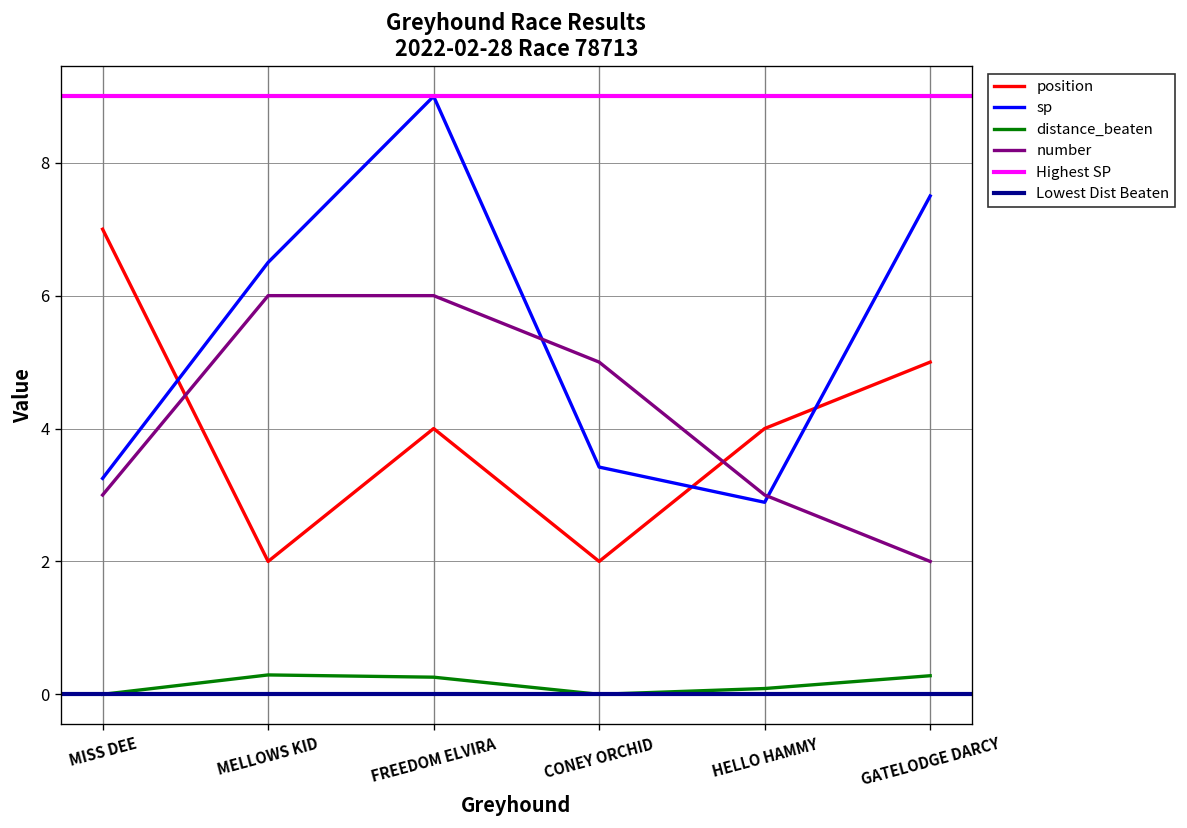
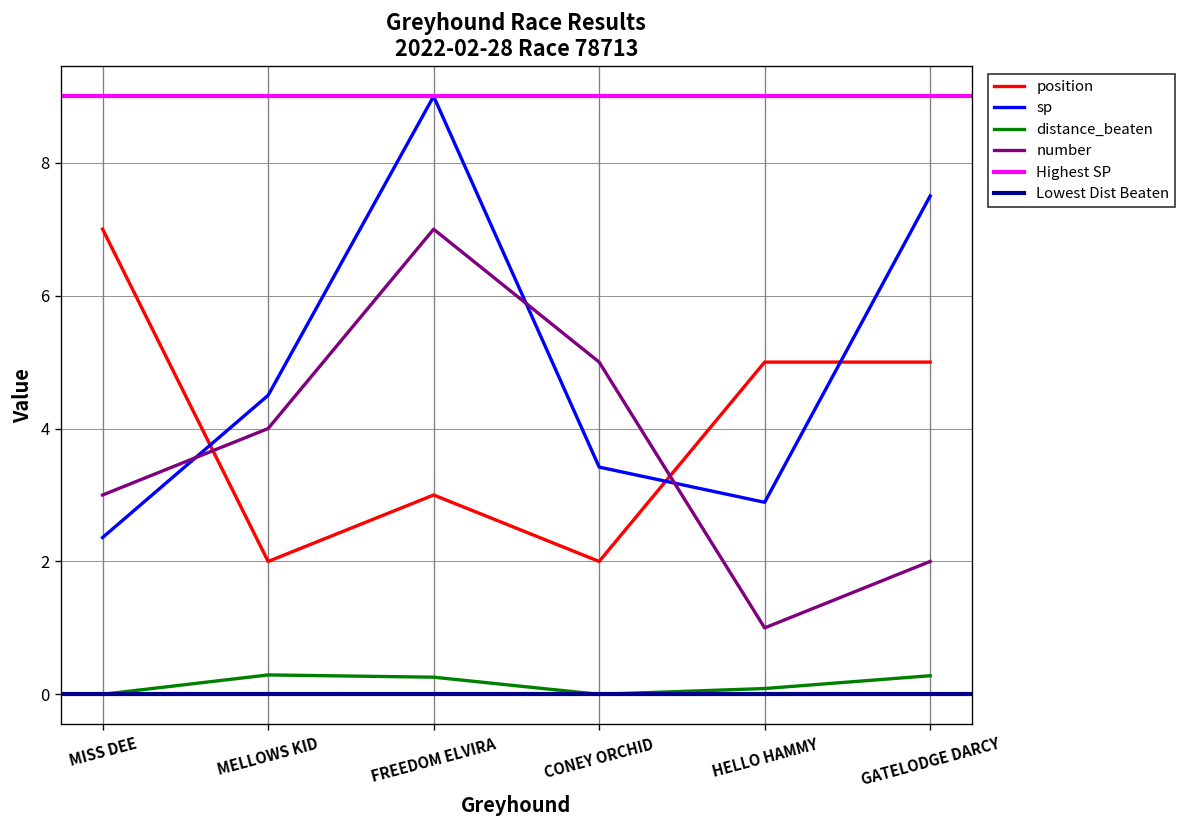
sp, MISS DEE: 3.3 -> 2.4
sp, MELLOWS KID: 6.5 -> 4.5
number, MELLOWS KID: 6 -> 4
position, FREEDOM ELVIRA: 4 -> 3
number, FREEDOM ELVIRA: 6 -> 7
position, HELLO HAMMY: 4 -> 5
number, HELLO HAMMY: 3 -> 1
